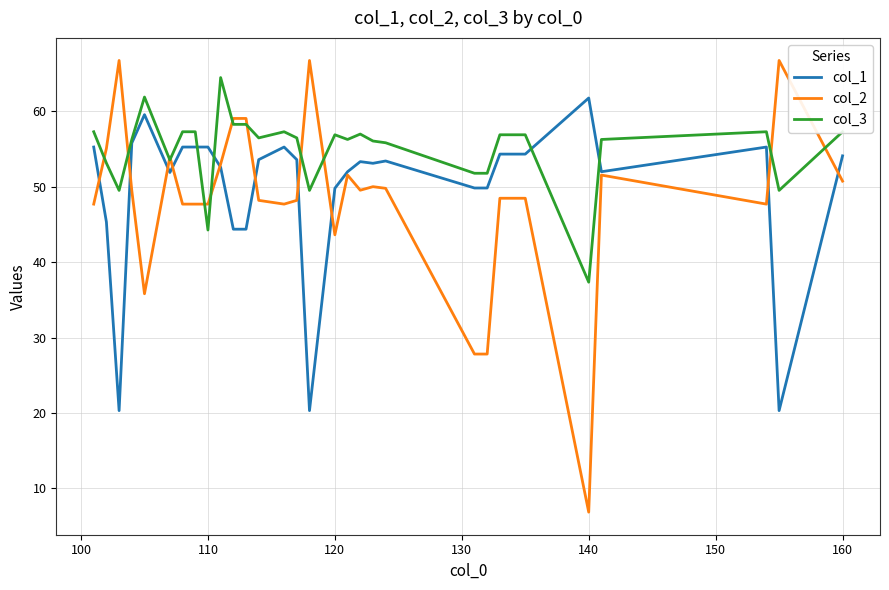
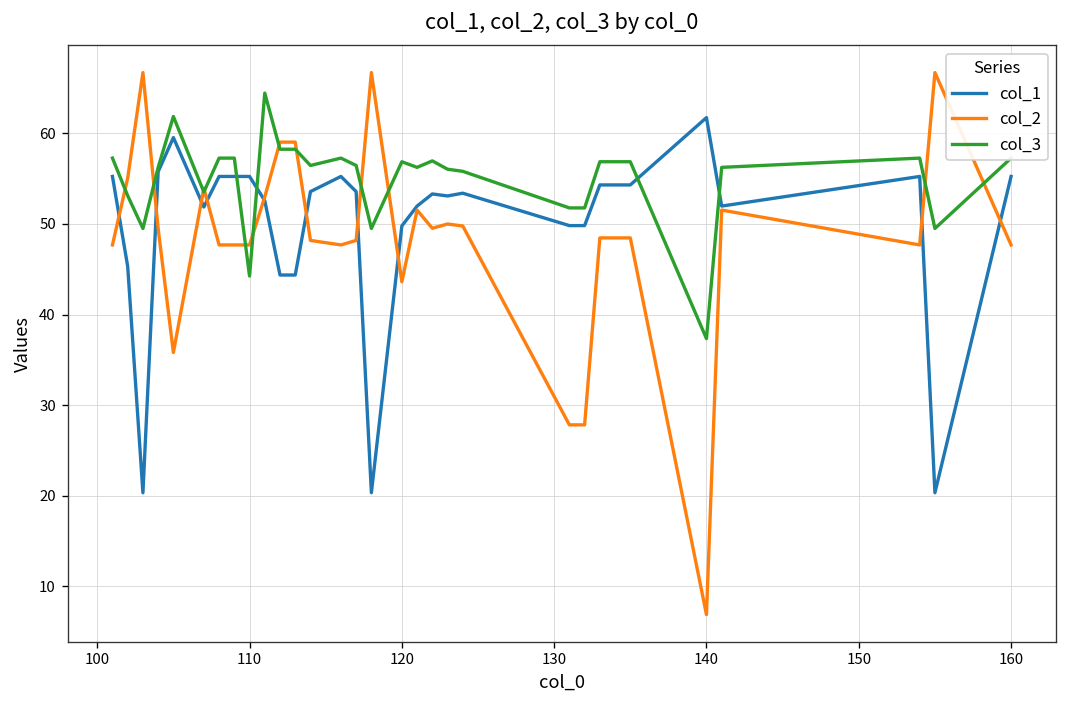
col_1, 160: 54 -> 55
col_2, 160: 51 -> 48
